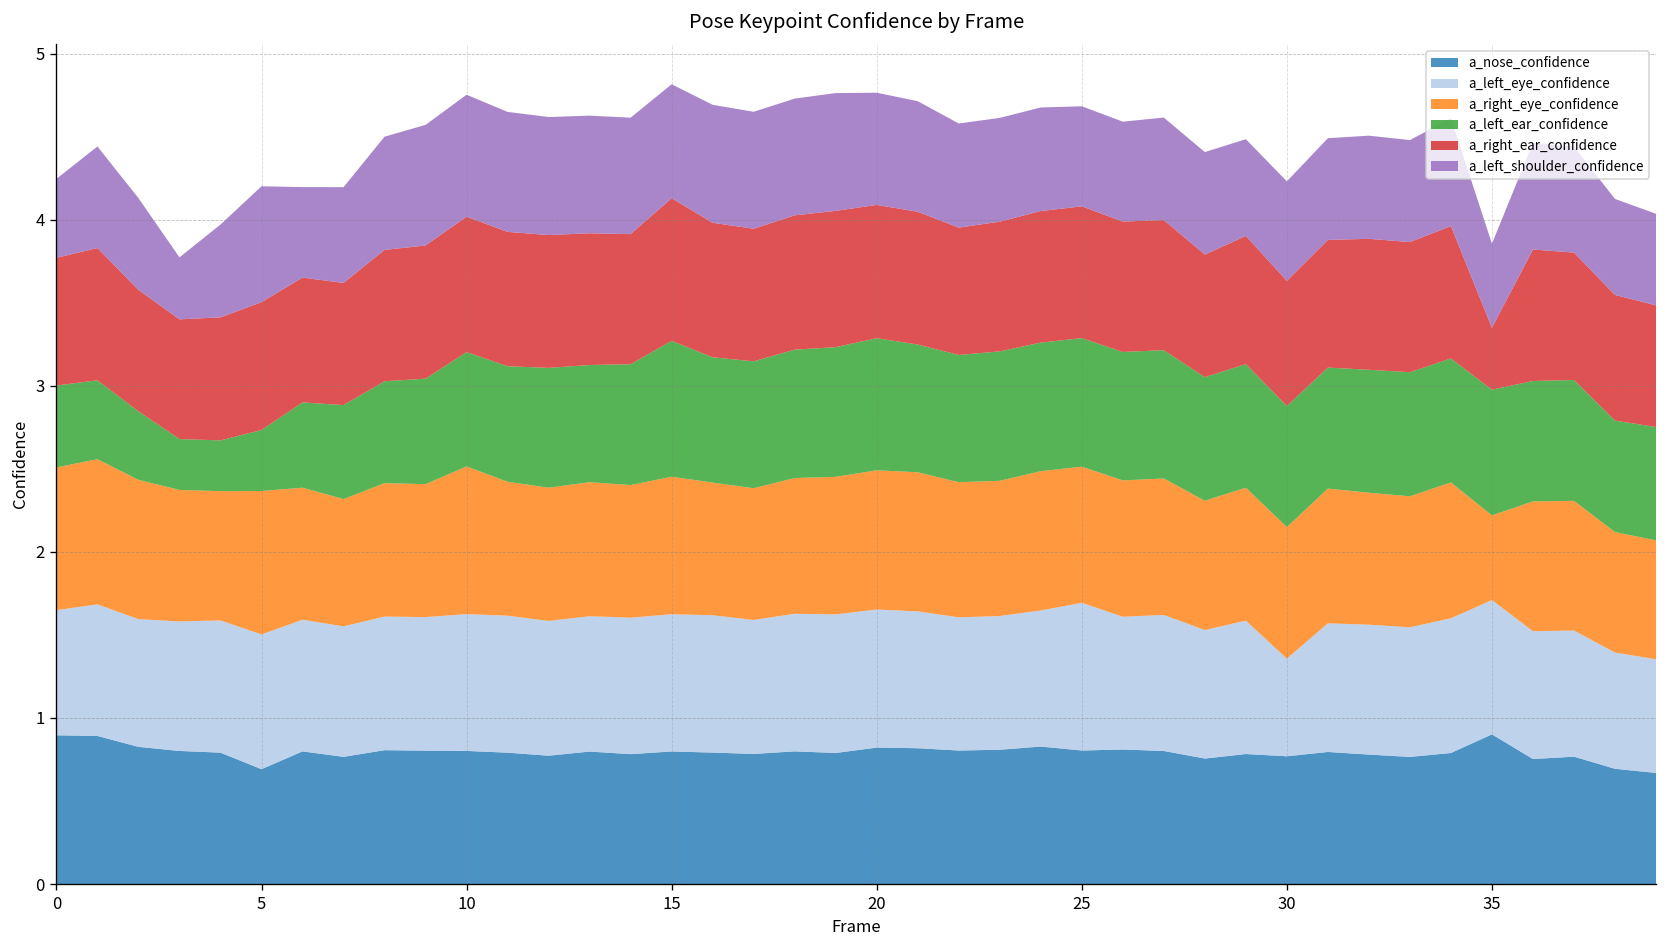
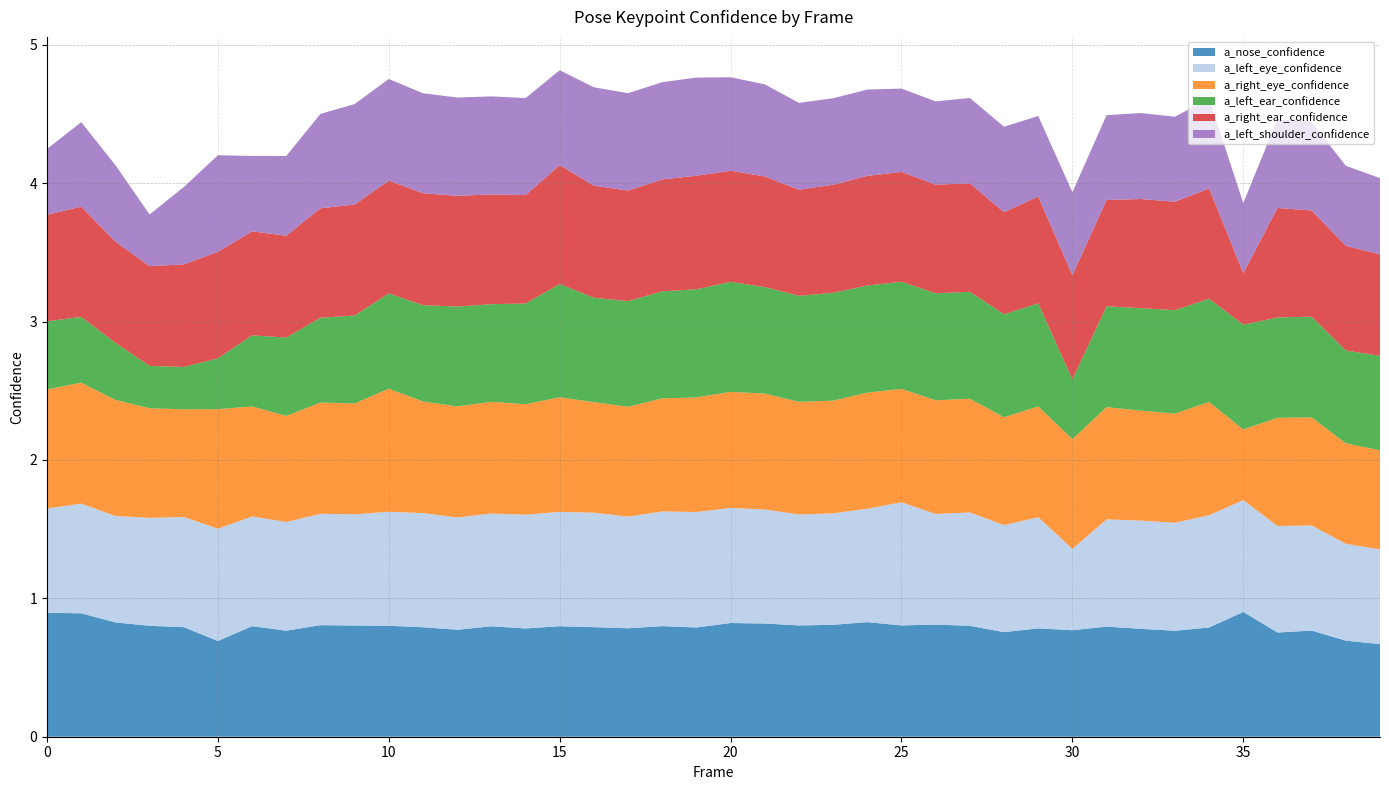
a_left_ear_confidence, 30: 0.73 -> 0.43
